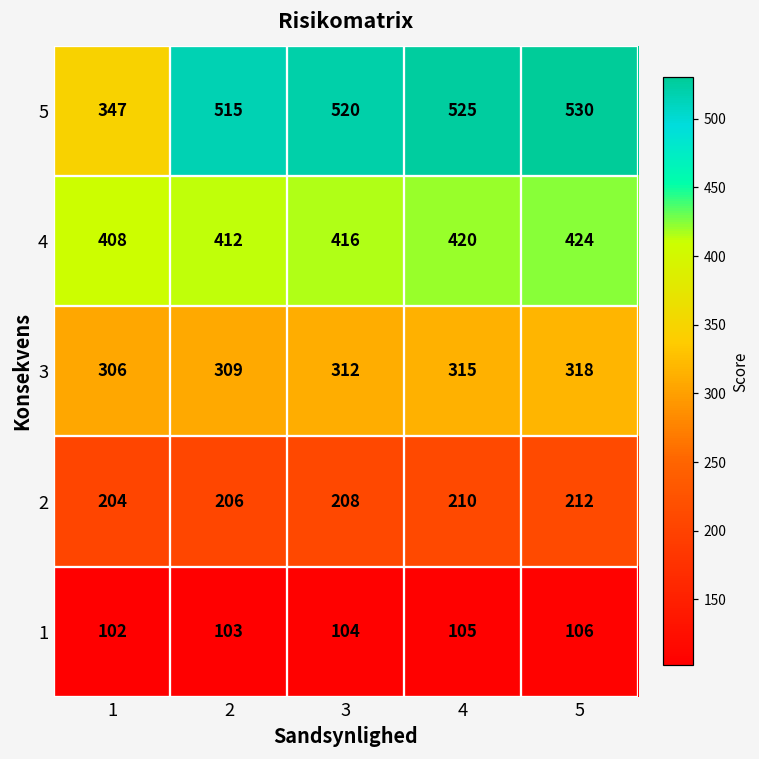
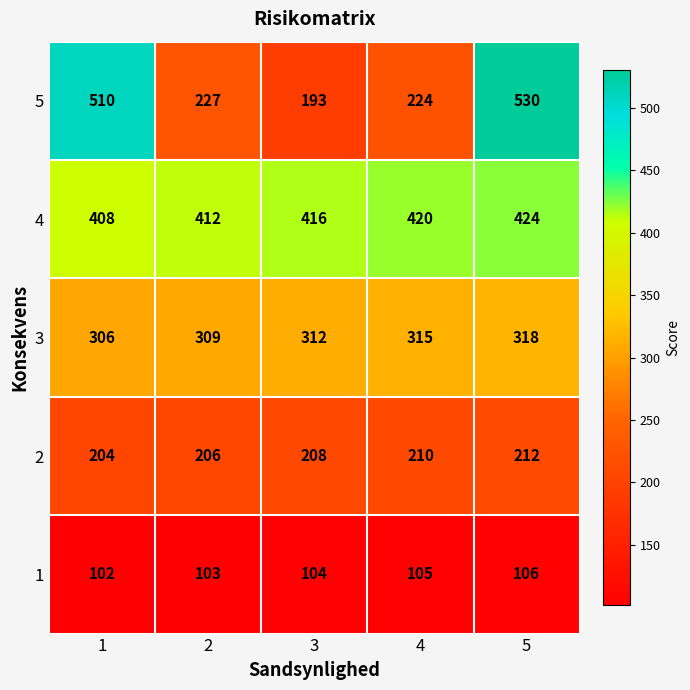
5, 1: 347 -> 510
5, 2: 515 -> 227
5, 3: 520 -> 193
5, 4: 525 -> 224
